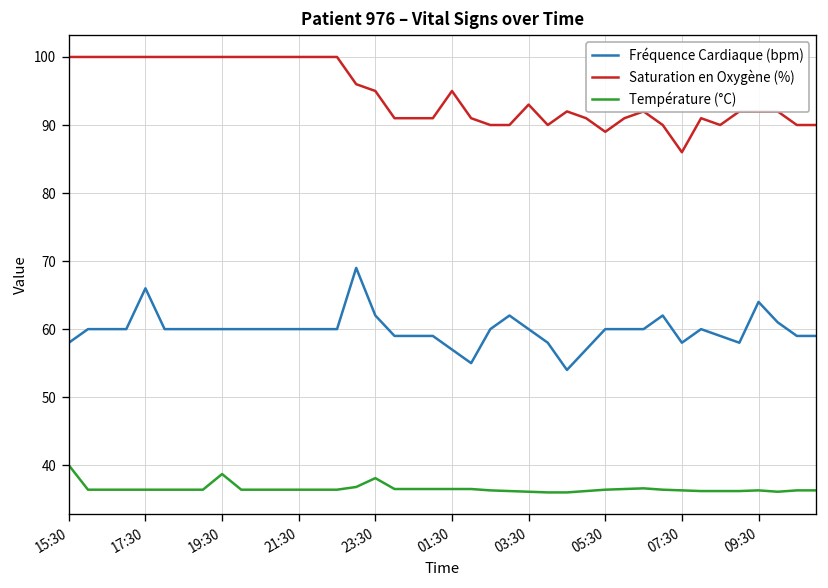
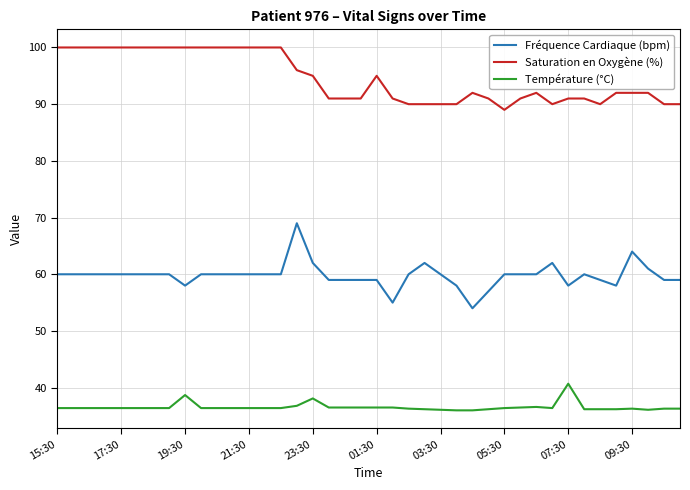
Fréquence Cardiaque (bpm), 15:30: 58 -> 60
Température (°C), 15:30: 40 -> 36
Fréquence Cardiaque (bpm), 17:30: 66 -> 60
Fréquence Cardiaque (bpm), 19:30: 60 -> 58
Fréquence Cardiaque (bpm), 01:30: 57 -> 59
Saturation en Oxygène (%), 03:30: 93 -> 90
Saturation en Oxygène (%), 07:30: 86 -> 91
Température (°C), 07:30: 36 -> 41
